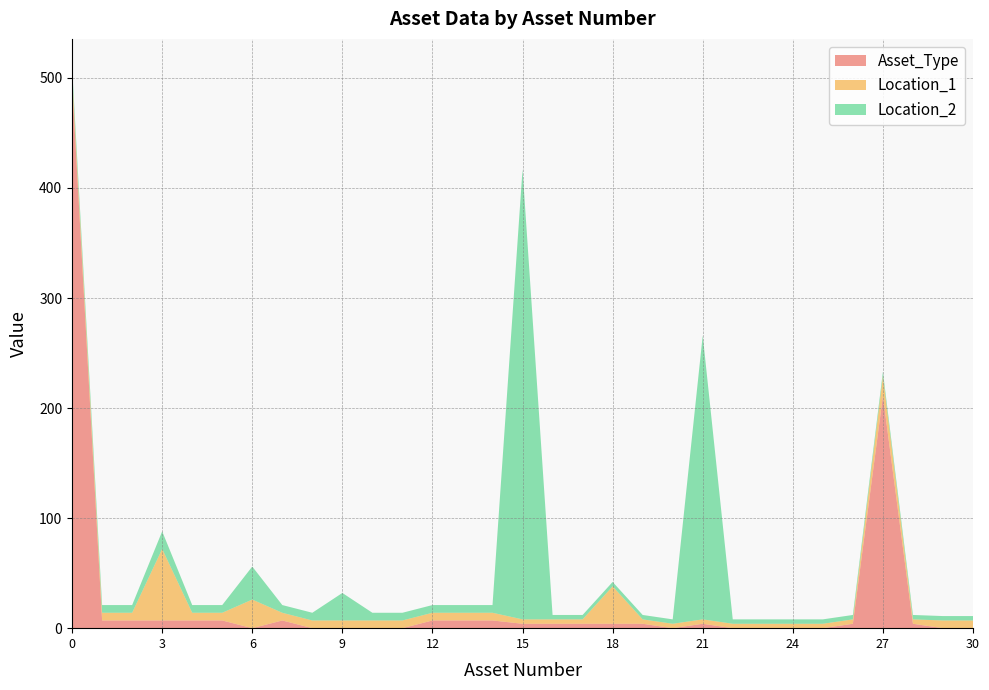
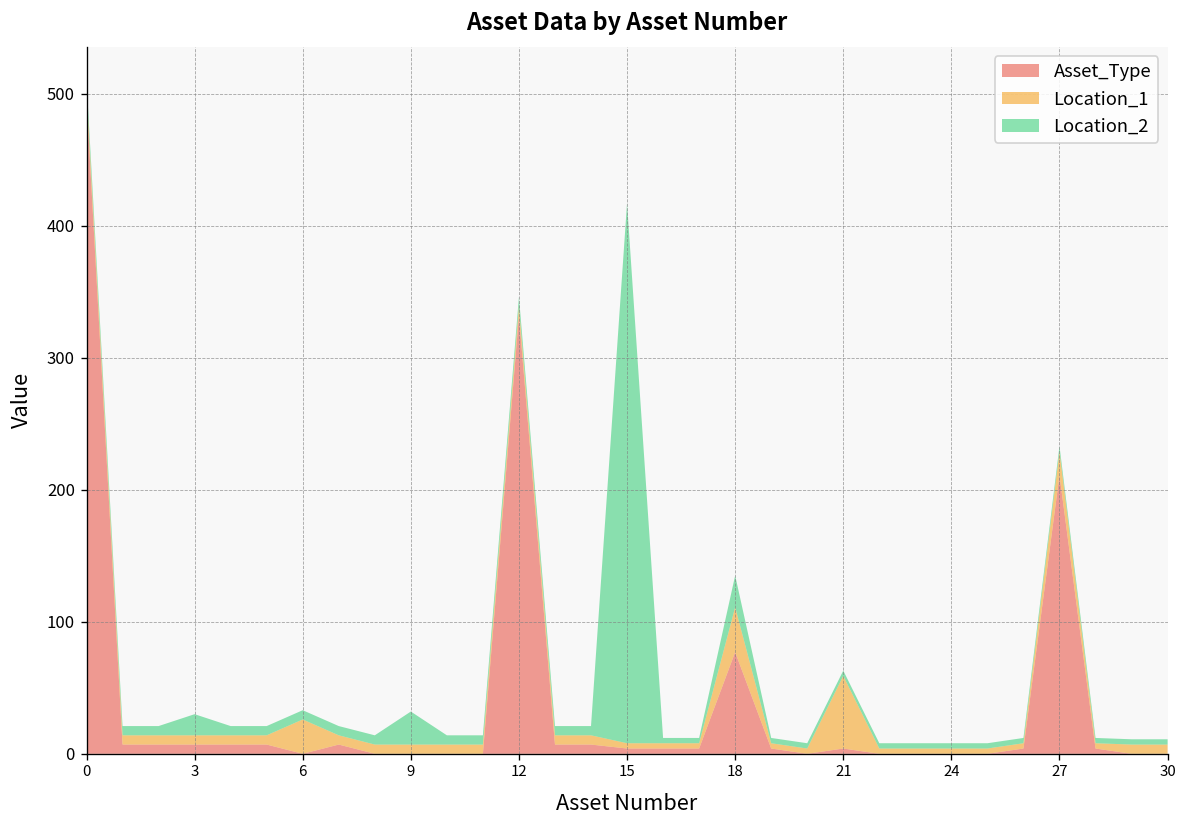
Location_1, 3: 65 -> 7
Location_2, 6: 30 -> 7
Asset_Type, 12: 7 -> 332
Asset_Type, 18: 4 -> 77
Location_2, 18: 4 -> 24
Location_1, 21: 4 -> 55
Location_2, 21: 258 -> 4
